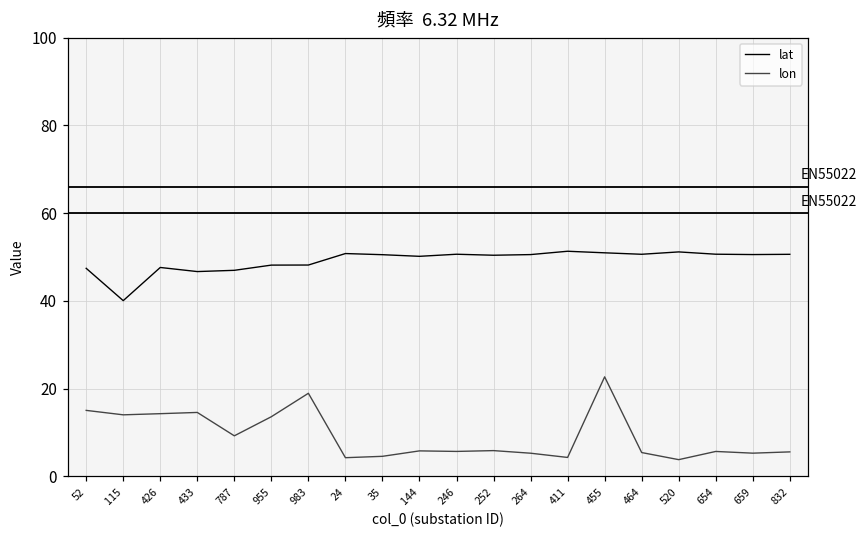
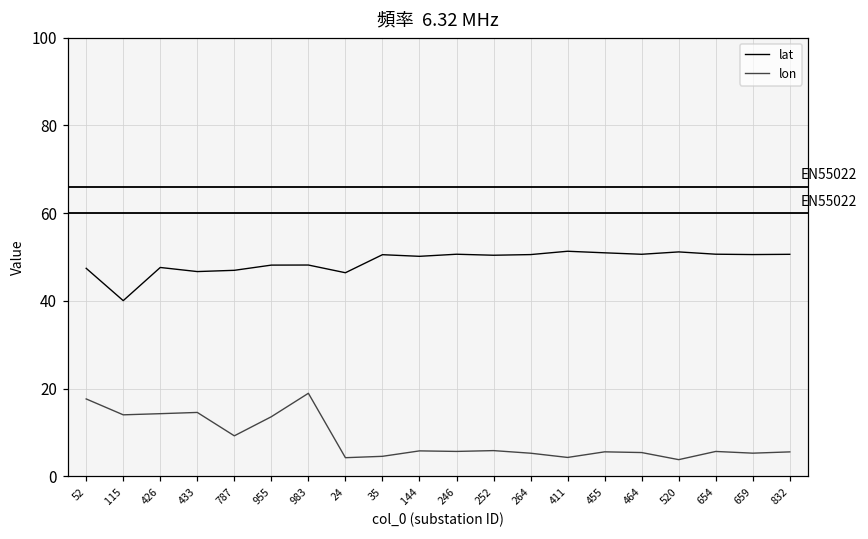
lon, 52: 15 -> 18
lat, 24: 51 -> 46
lon, 455: 23 -> 6
